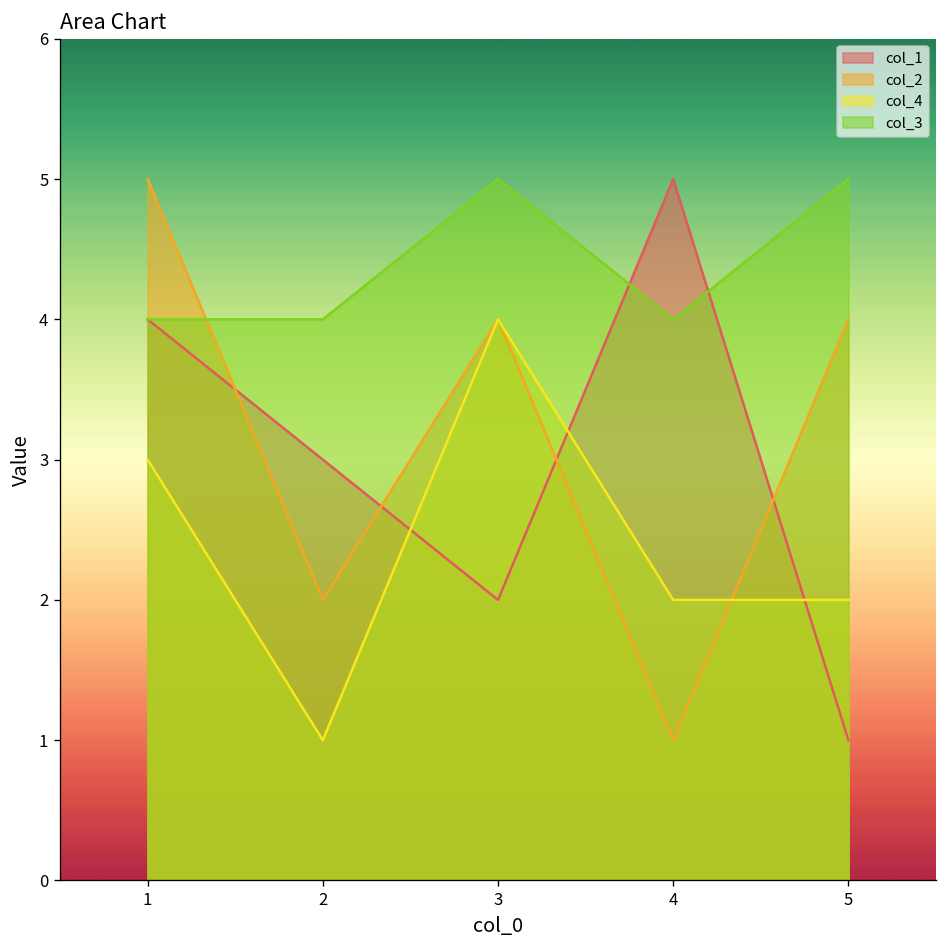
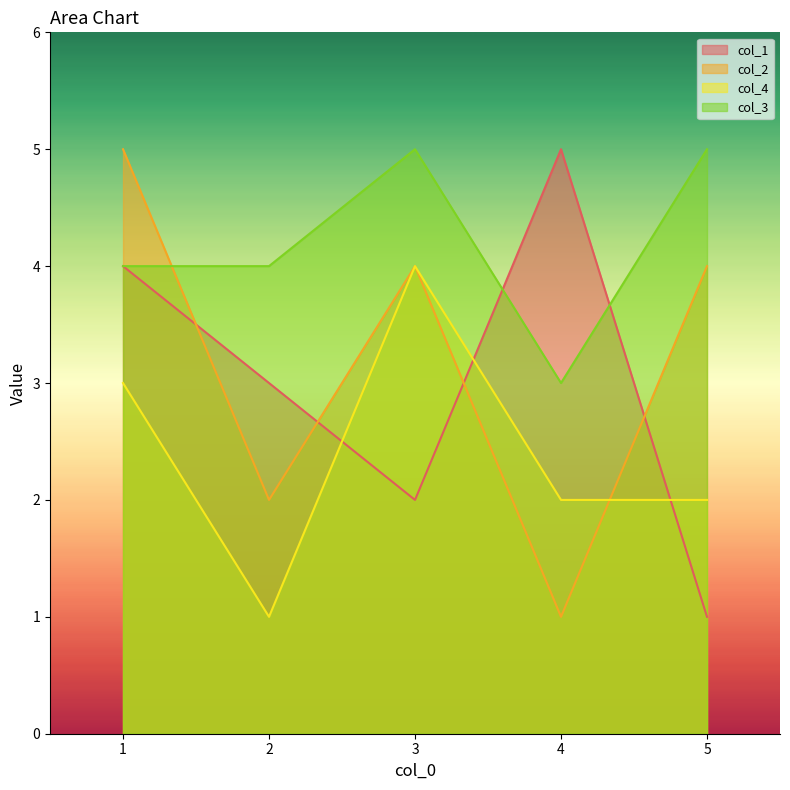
col_3, 4: 4 -> 3
